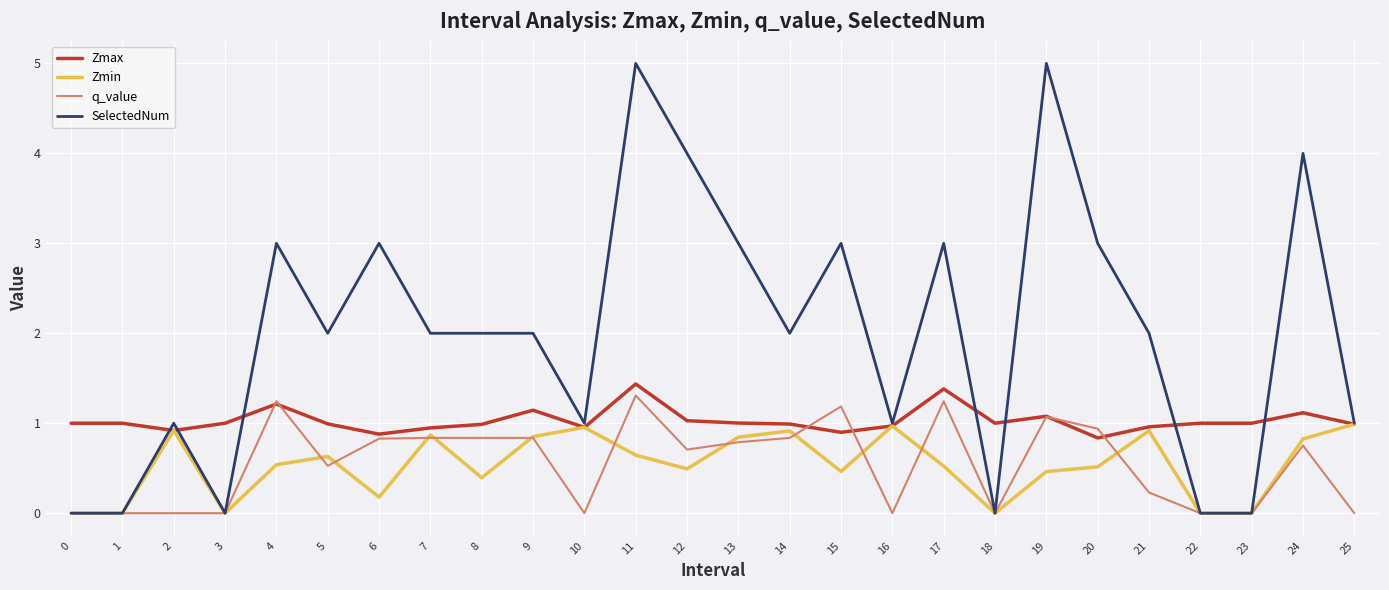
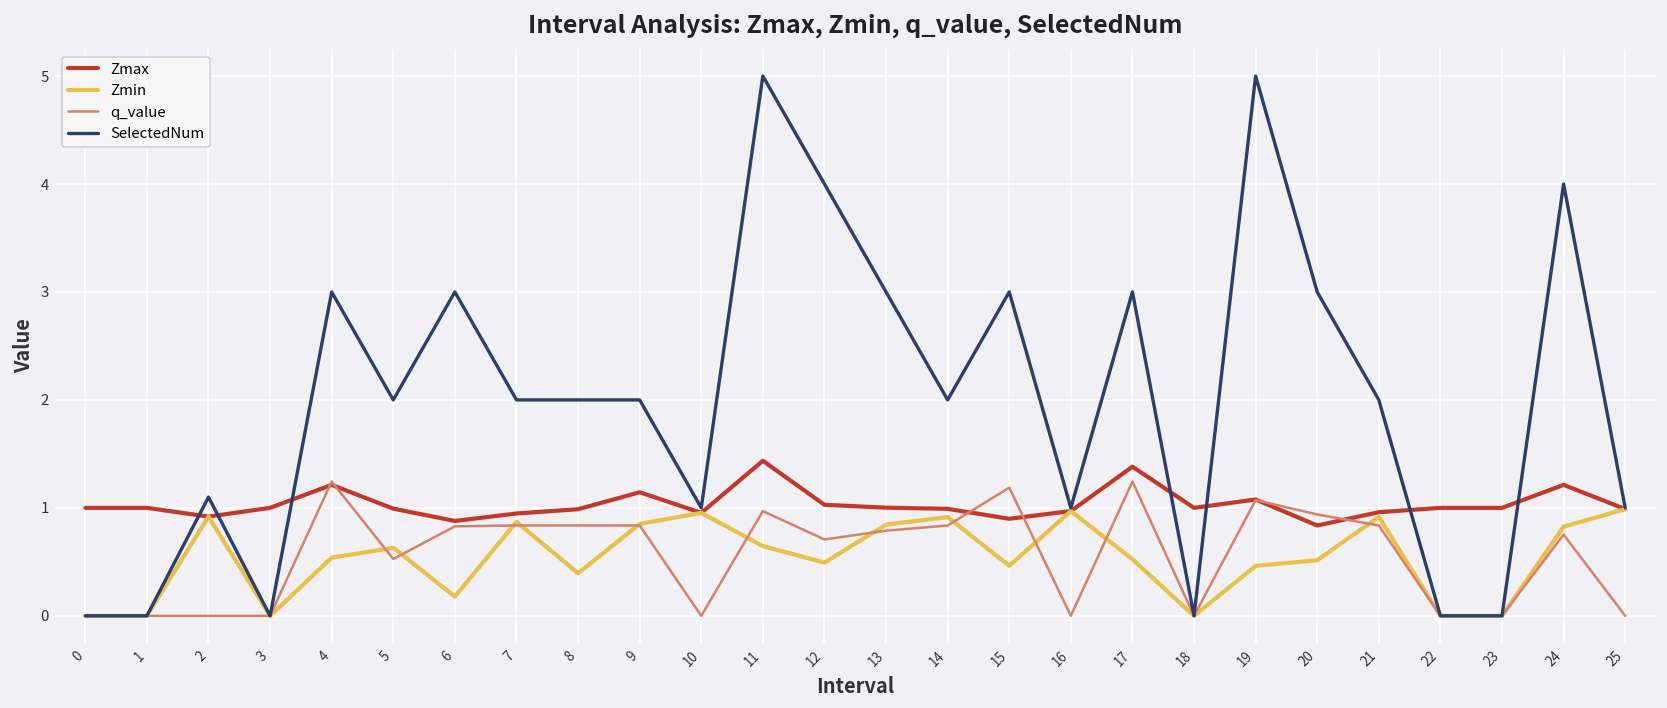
SelectedNum, 2: 1.0 -> 1.1
q_value, 11: 1.3 -> 1.0
q_value, 21: 0.2 -> 0.8
Zmax, 24: 1.1 -> 1.2
